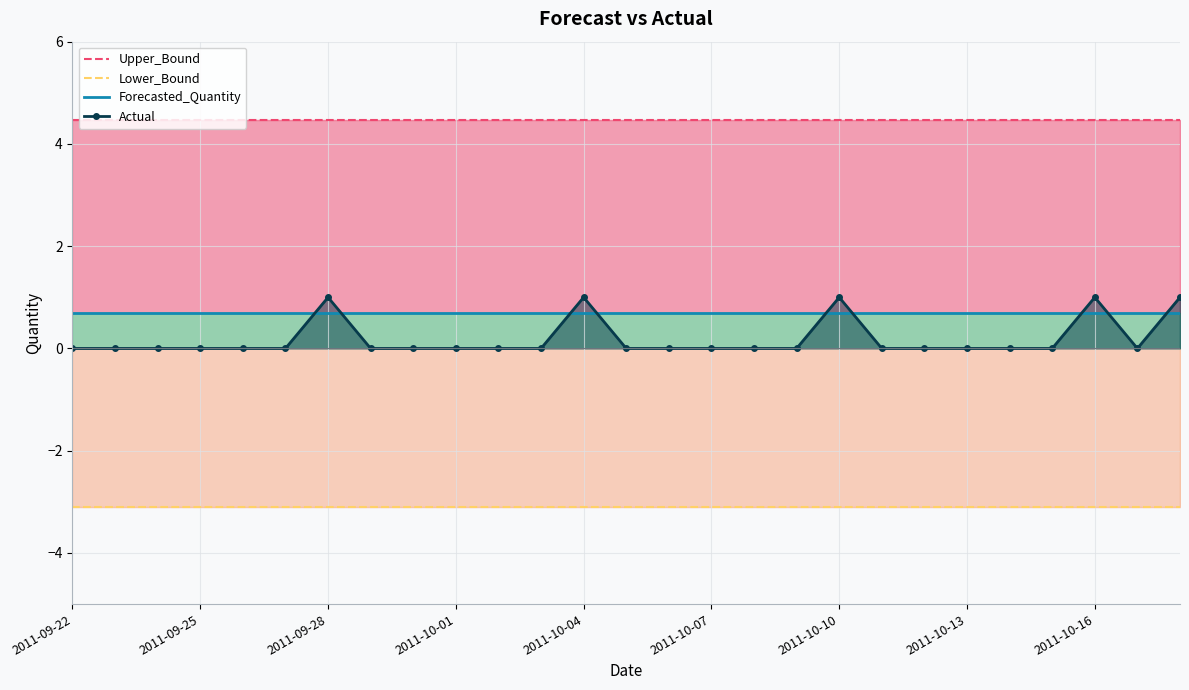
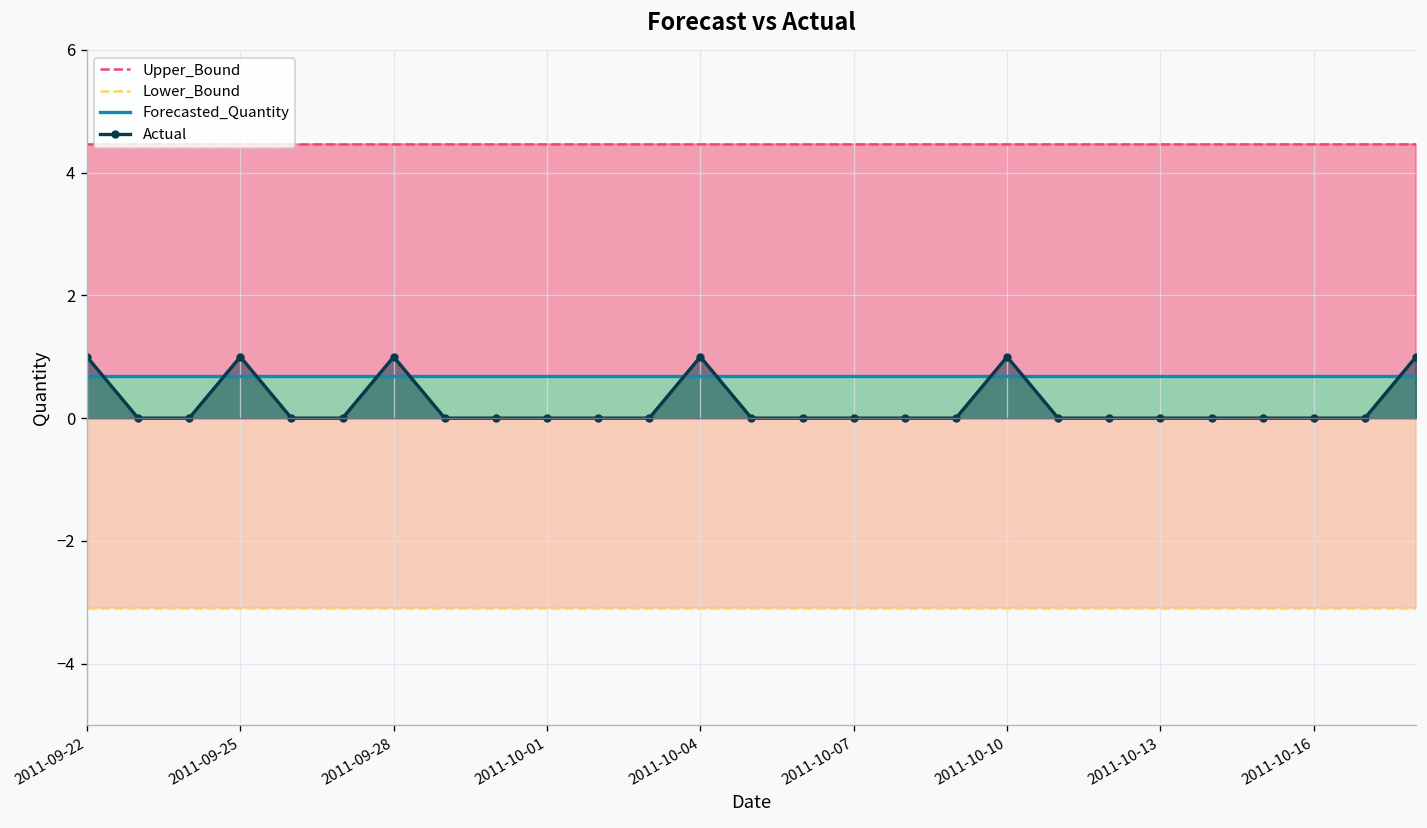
Actual, 2011-09-22: 0 -> 1
Actual, 2011-09-25: 0 -> 1
Actual, 2011-10-16: 1 -> 0
